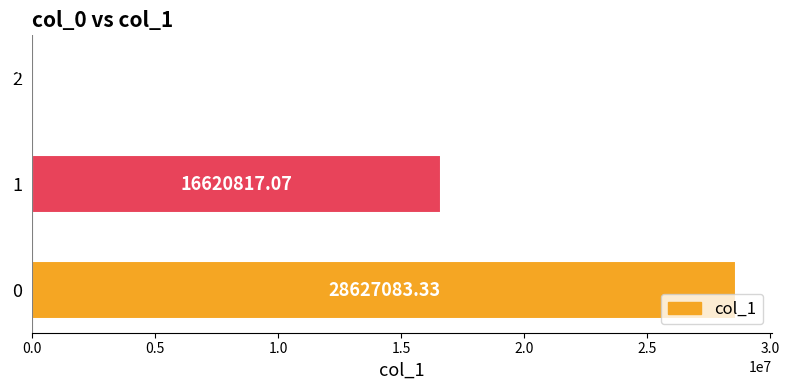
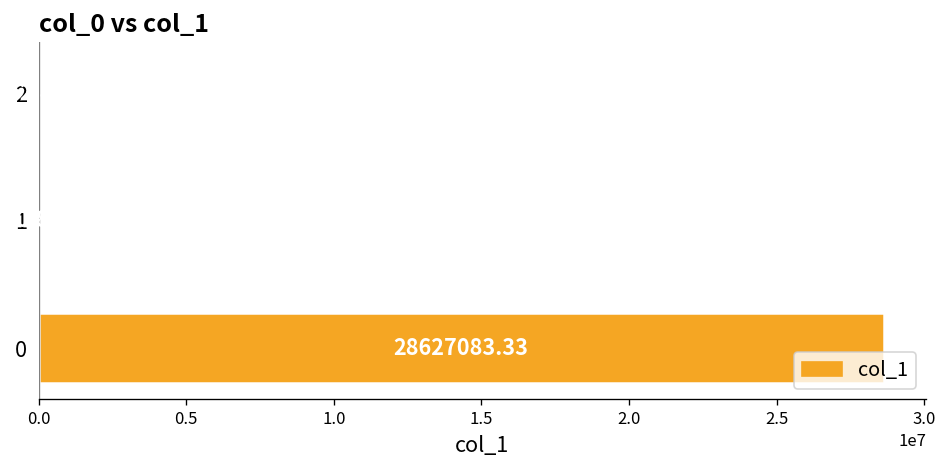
1: 16600000 -> 0
